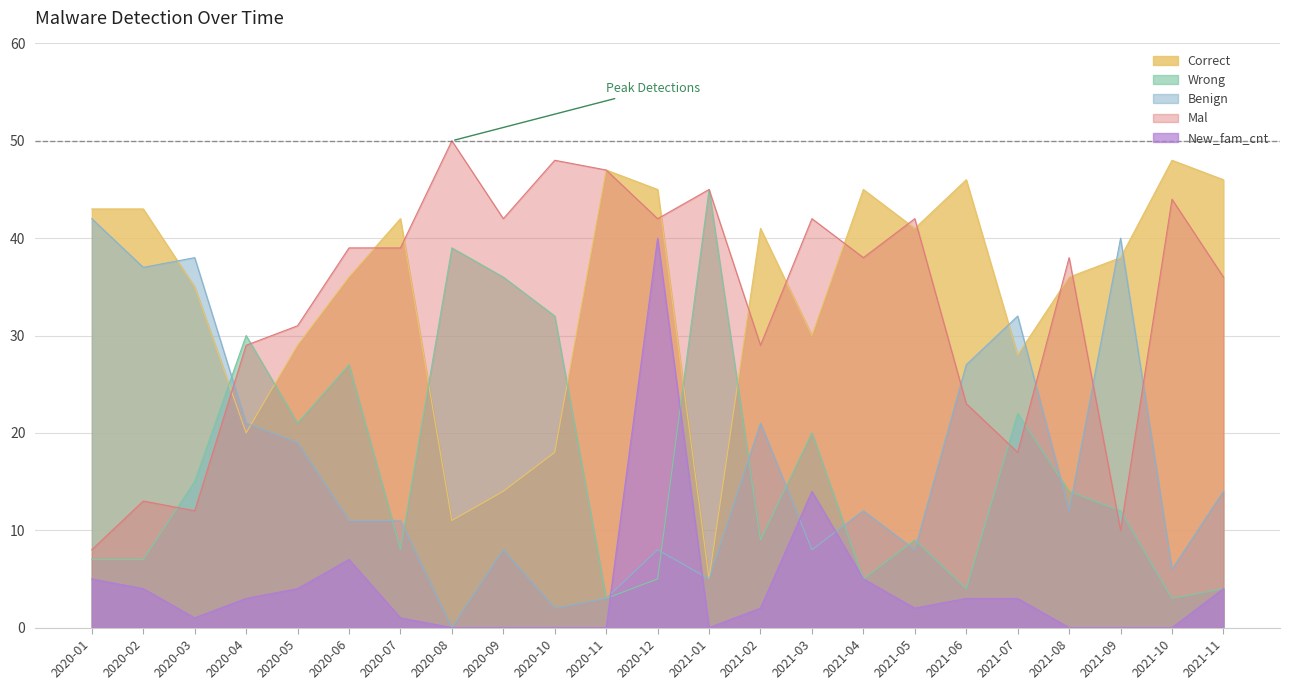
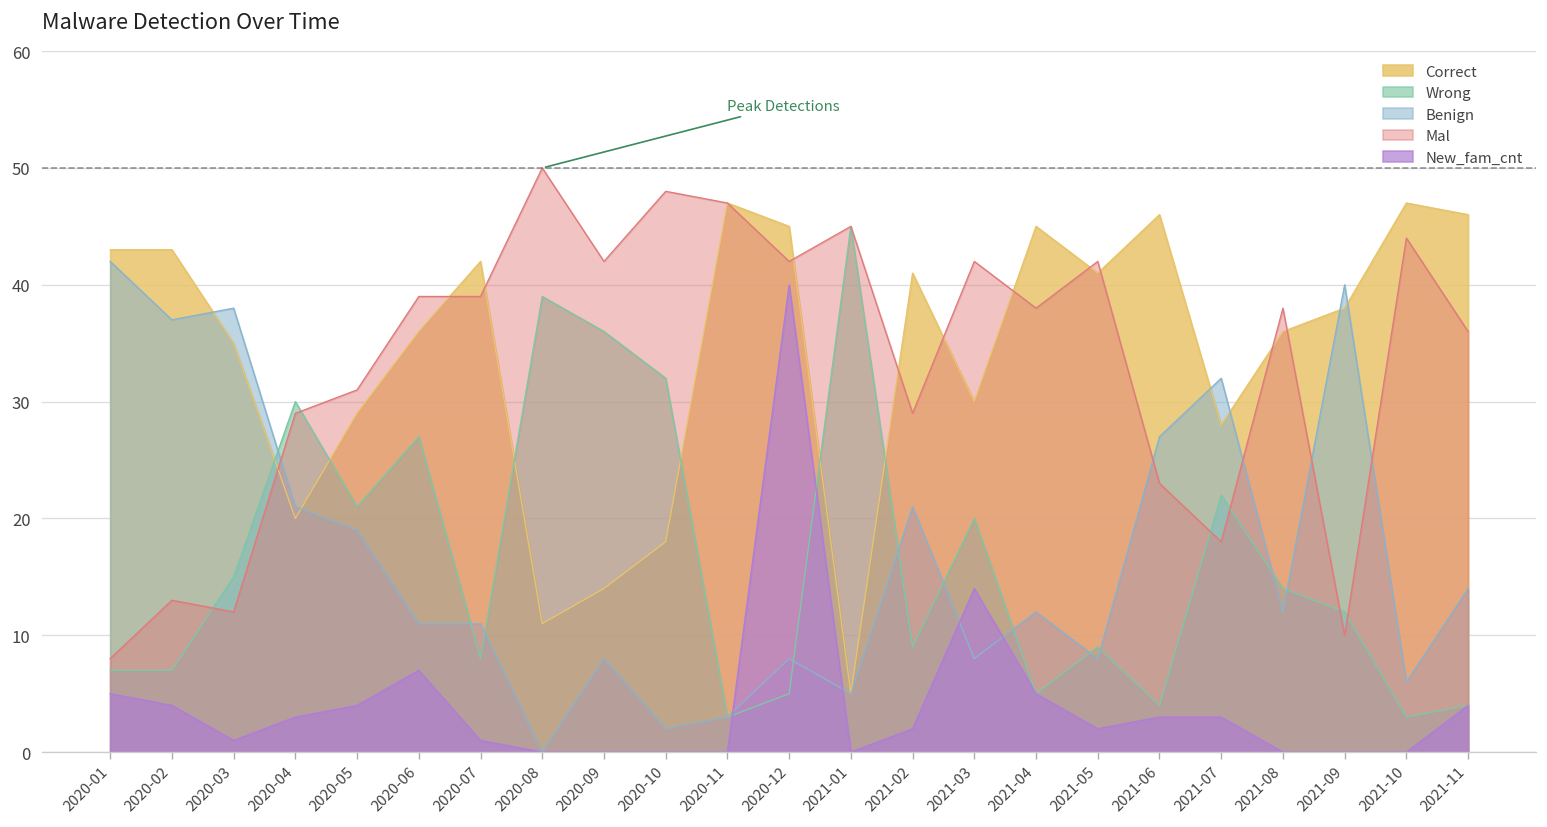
Correct, 2021-10: 48 -> 47
